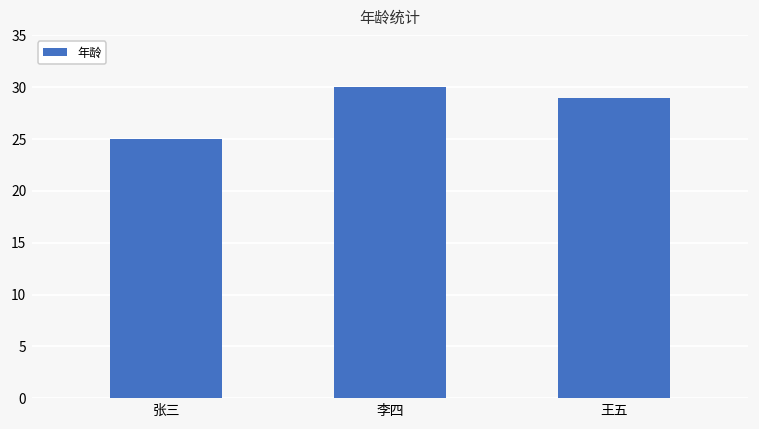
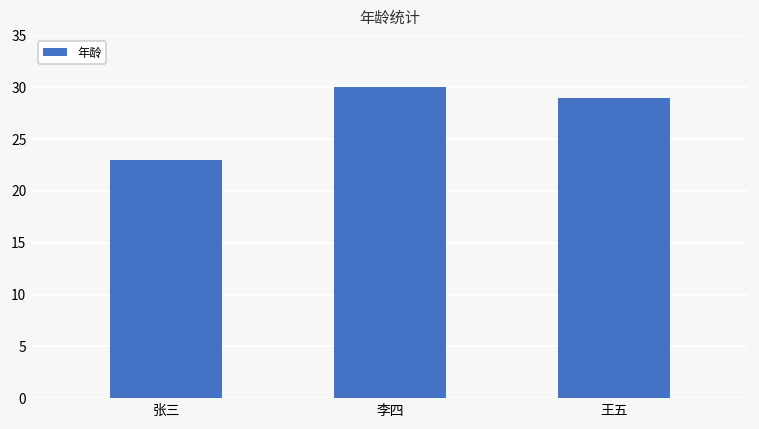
张三: 25 -> 23
